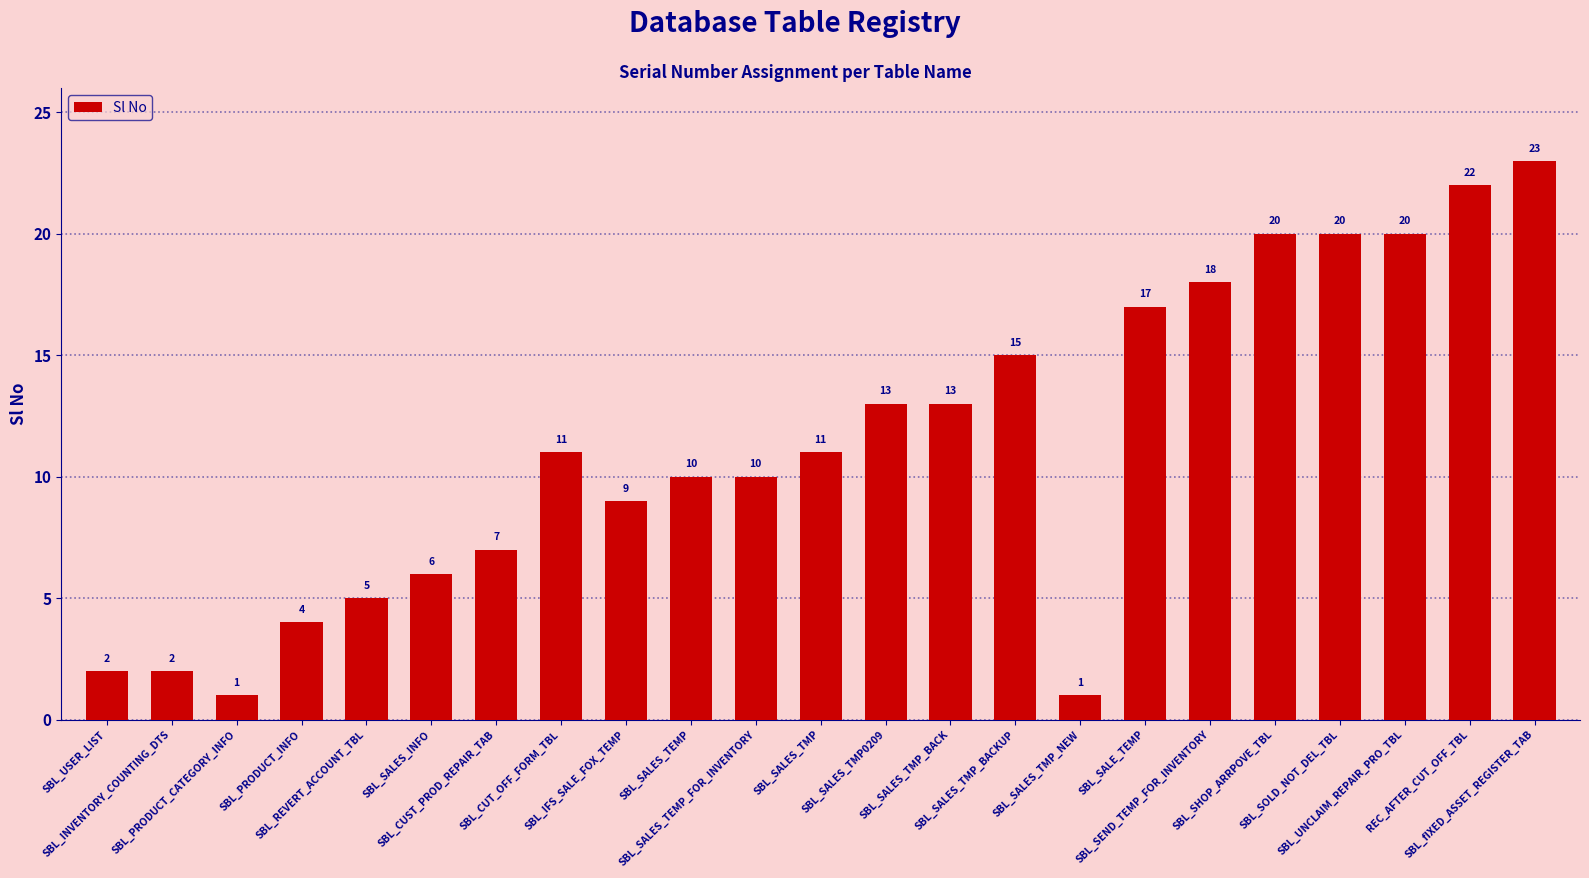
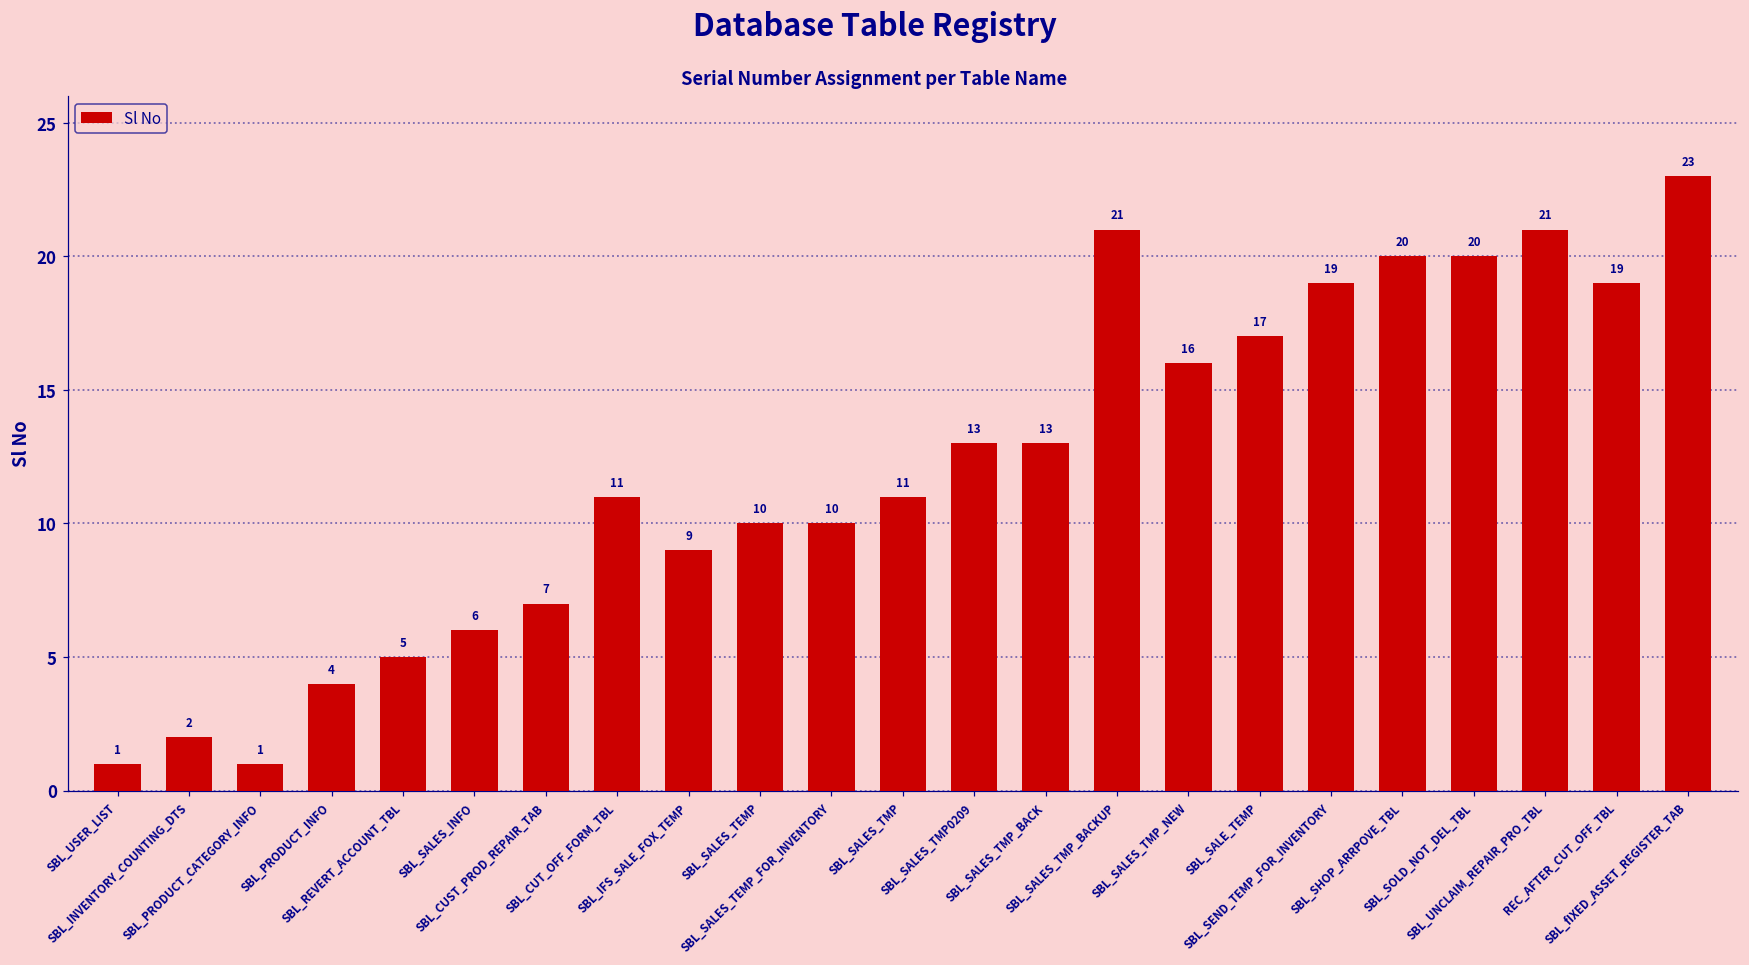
SBL_USER_LIST: 2 -> 1
SBL_SALES_TMP_BACKUP: 15 -> 21
SBL_SALES_TMP_NEW: 1 -> 16
SBL_SEND_TEMP_FOR_INVENTORY: 18 -> 19
SBL_UNCLAIM_REPAIR_PRO_TBL: 20 -> 21
REC_AFTER_CUT_OFF_TBL: 22 -> 19
